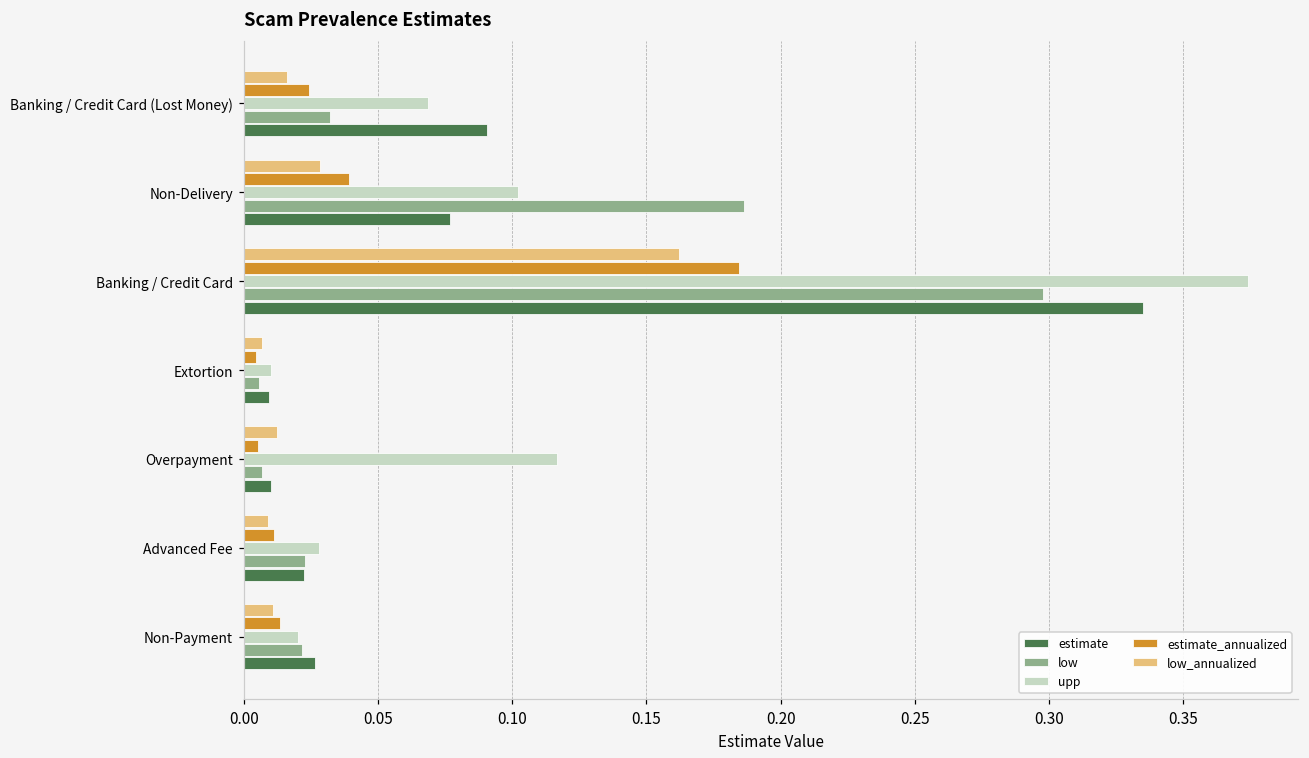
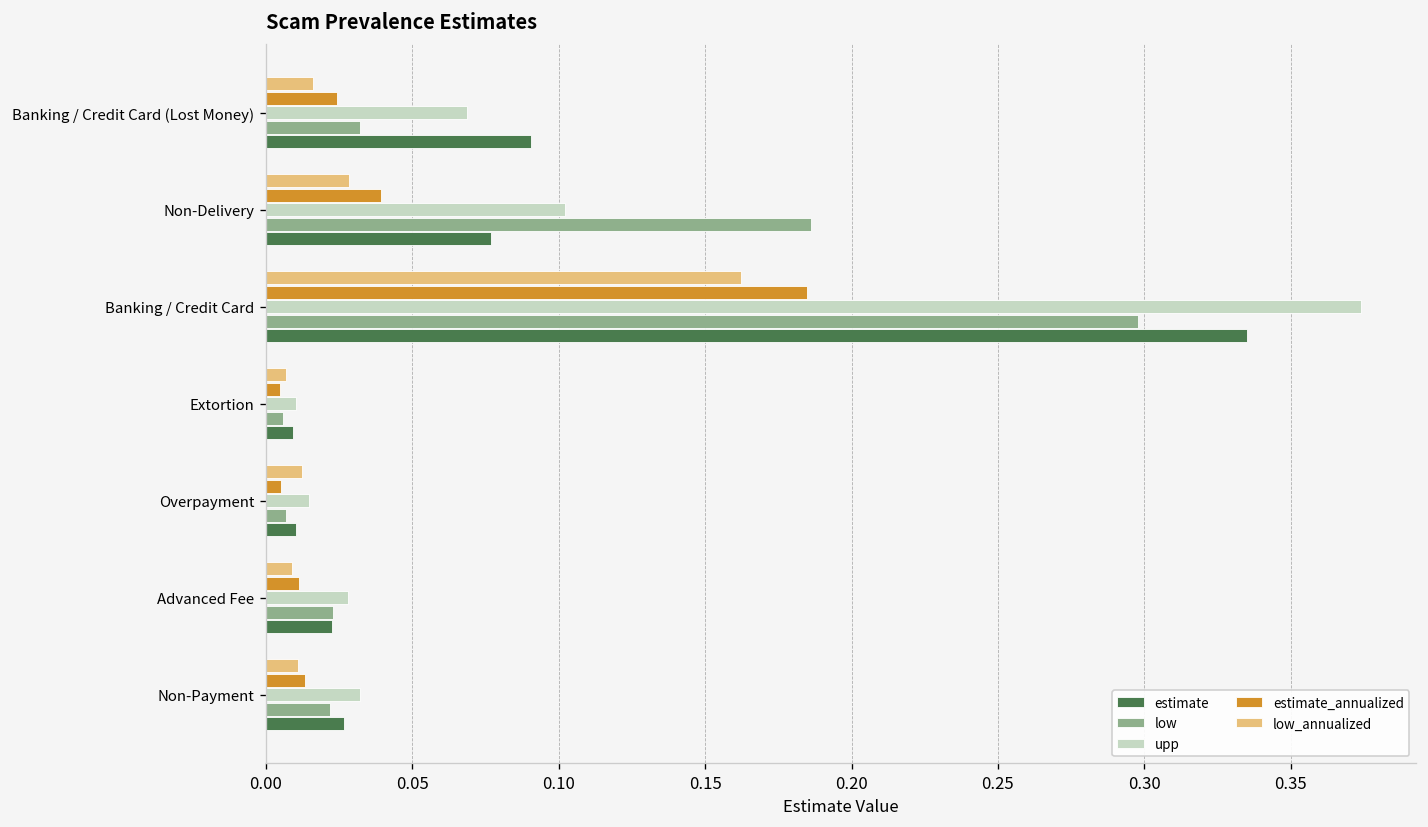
upp, Overpayment: 0.117 -> 0.015
upp, Non-Payment: 0.020 -> 0.032
